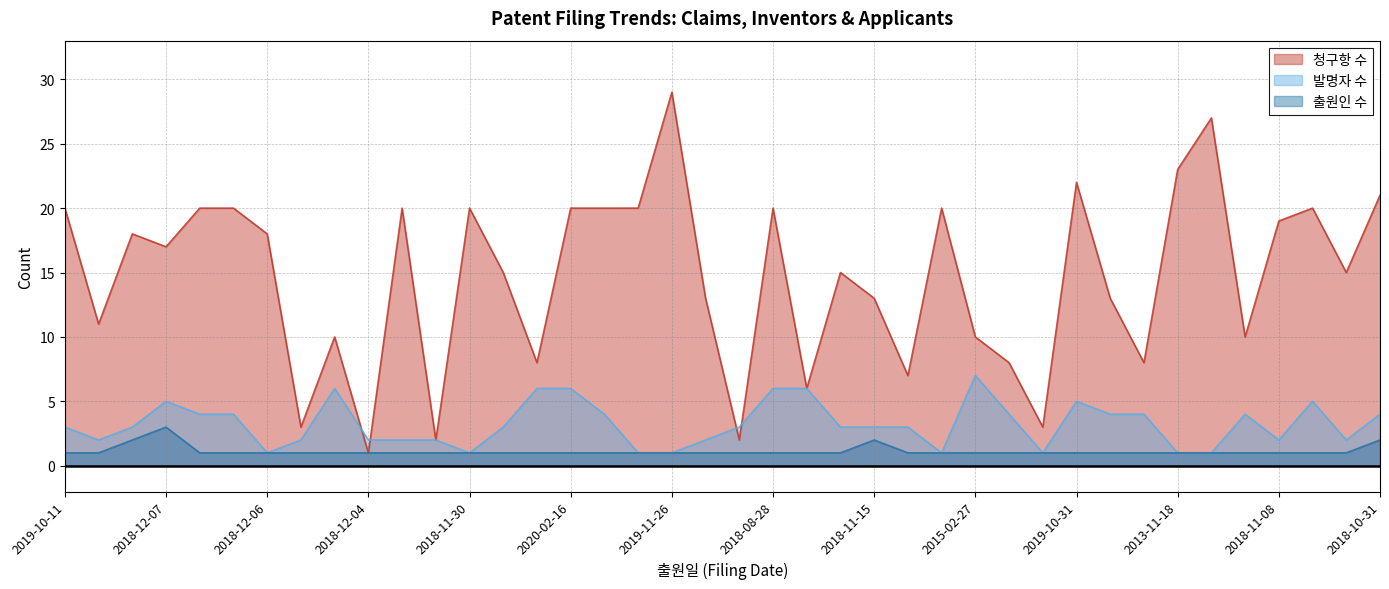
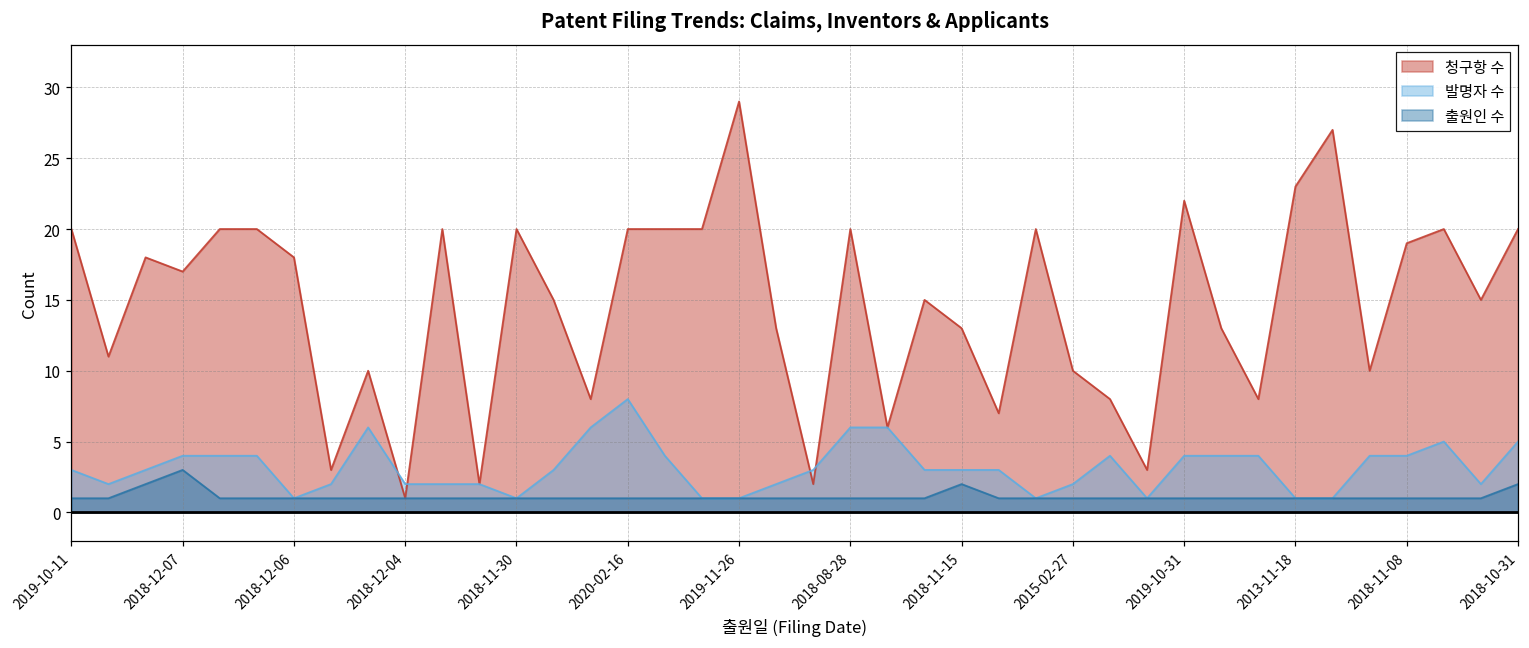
발명자 수, 2018-12-07: 5 -> 4
발명자 수, 2020-02-16: 6 -> 8
발명자 수, 2015-02-27: 7 -> 2
발명자 수, 2019-10-31: 5 -> 4
발명자 수, 2018-11-08: 2 -> 4
청구항 수, 2018-10-31: 21 -> 20
발명자 수, 2018-10-31: 4 -> 5
